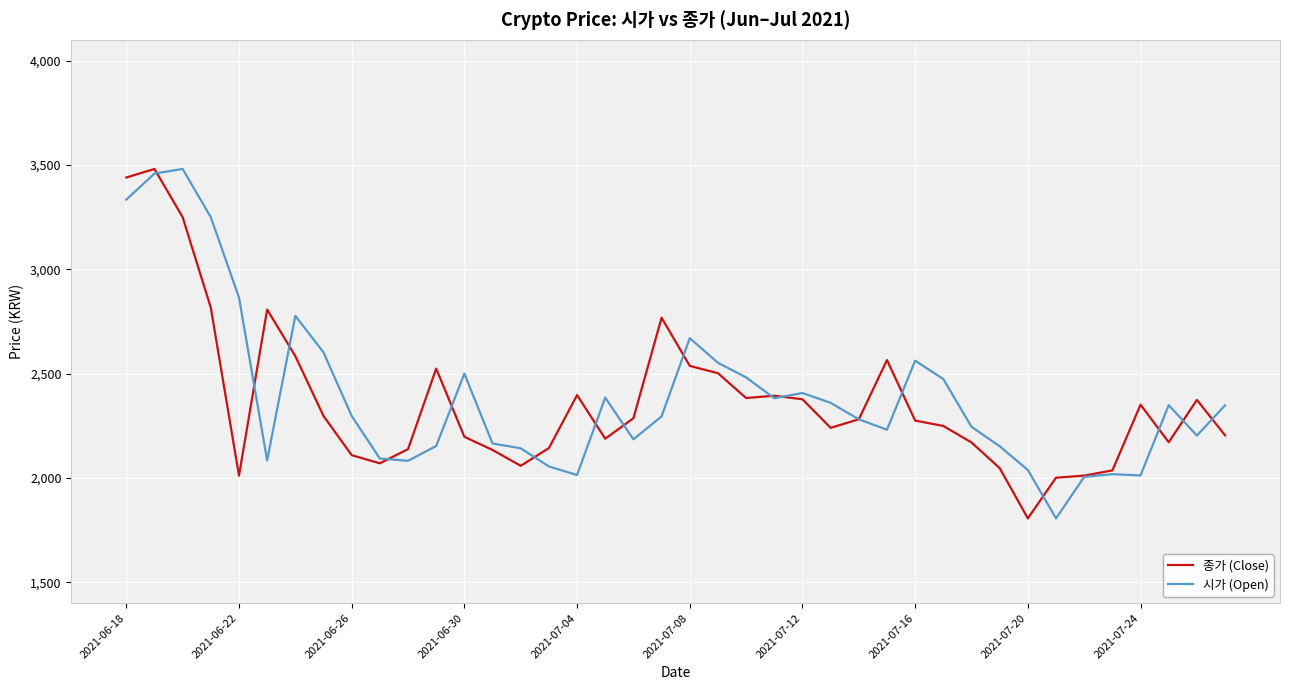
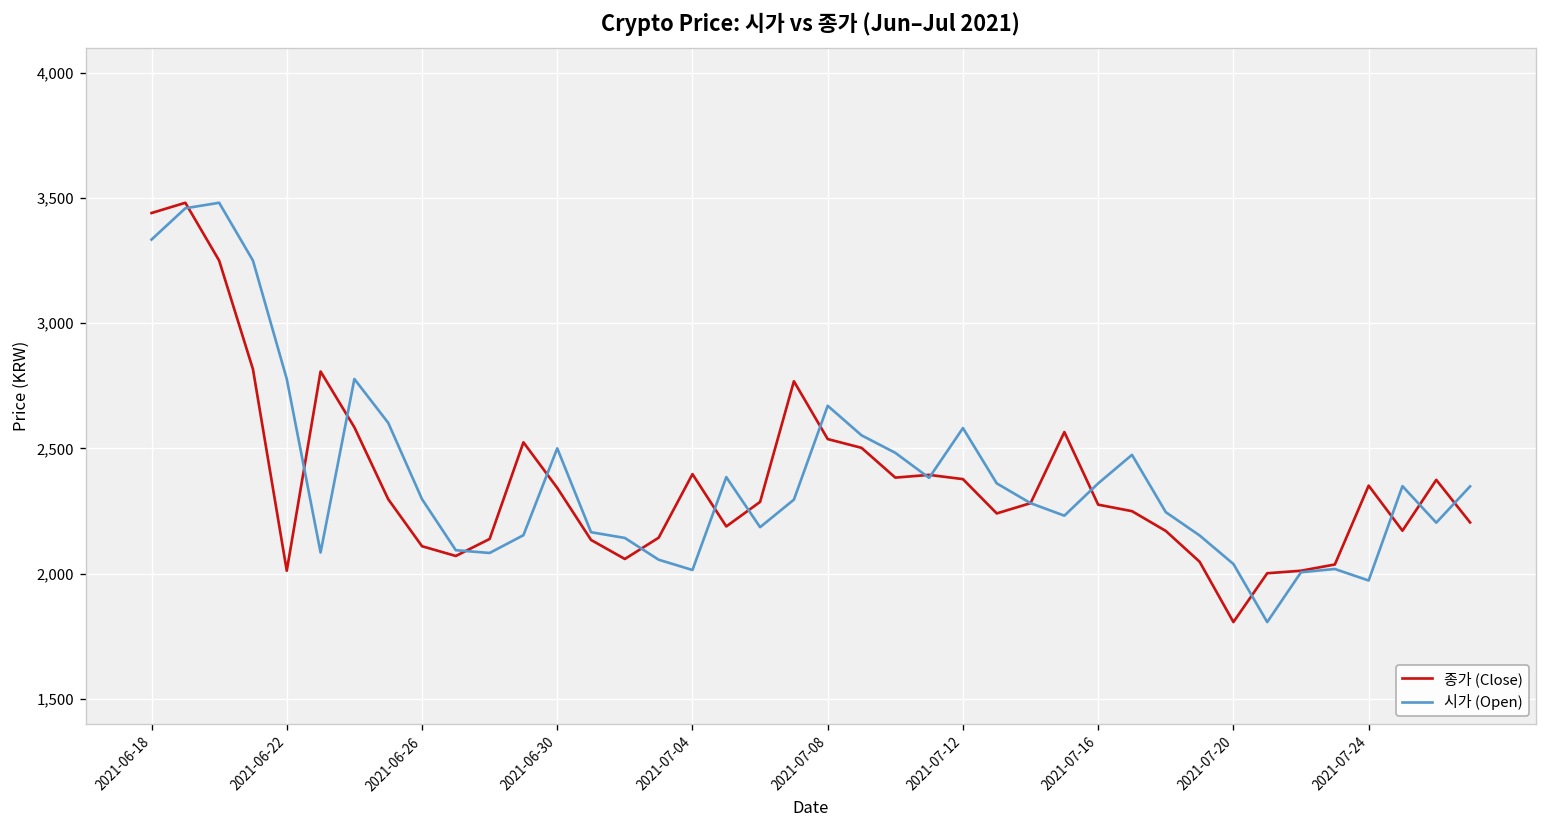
시가 (Open), 2021-06-22: 2,870 -> 2,780
종가 (Close), 2021-06-30: 2,200 -> 2,340
시가 (Open), 2021-07-12: 2,410 -> 2,580
시가 (Open), 2021-07-16: 2,560 -> 2,360
시가 (Open), 2021-07-24: 2,010 -> 1,970
